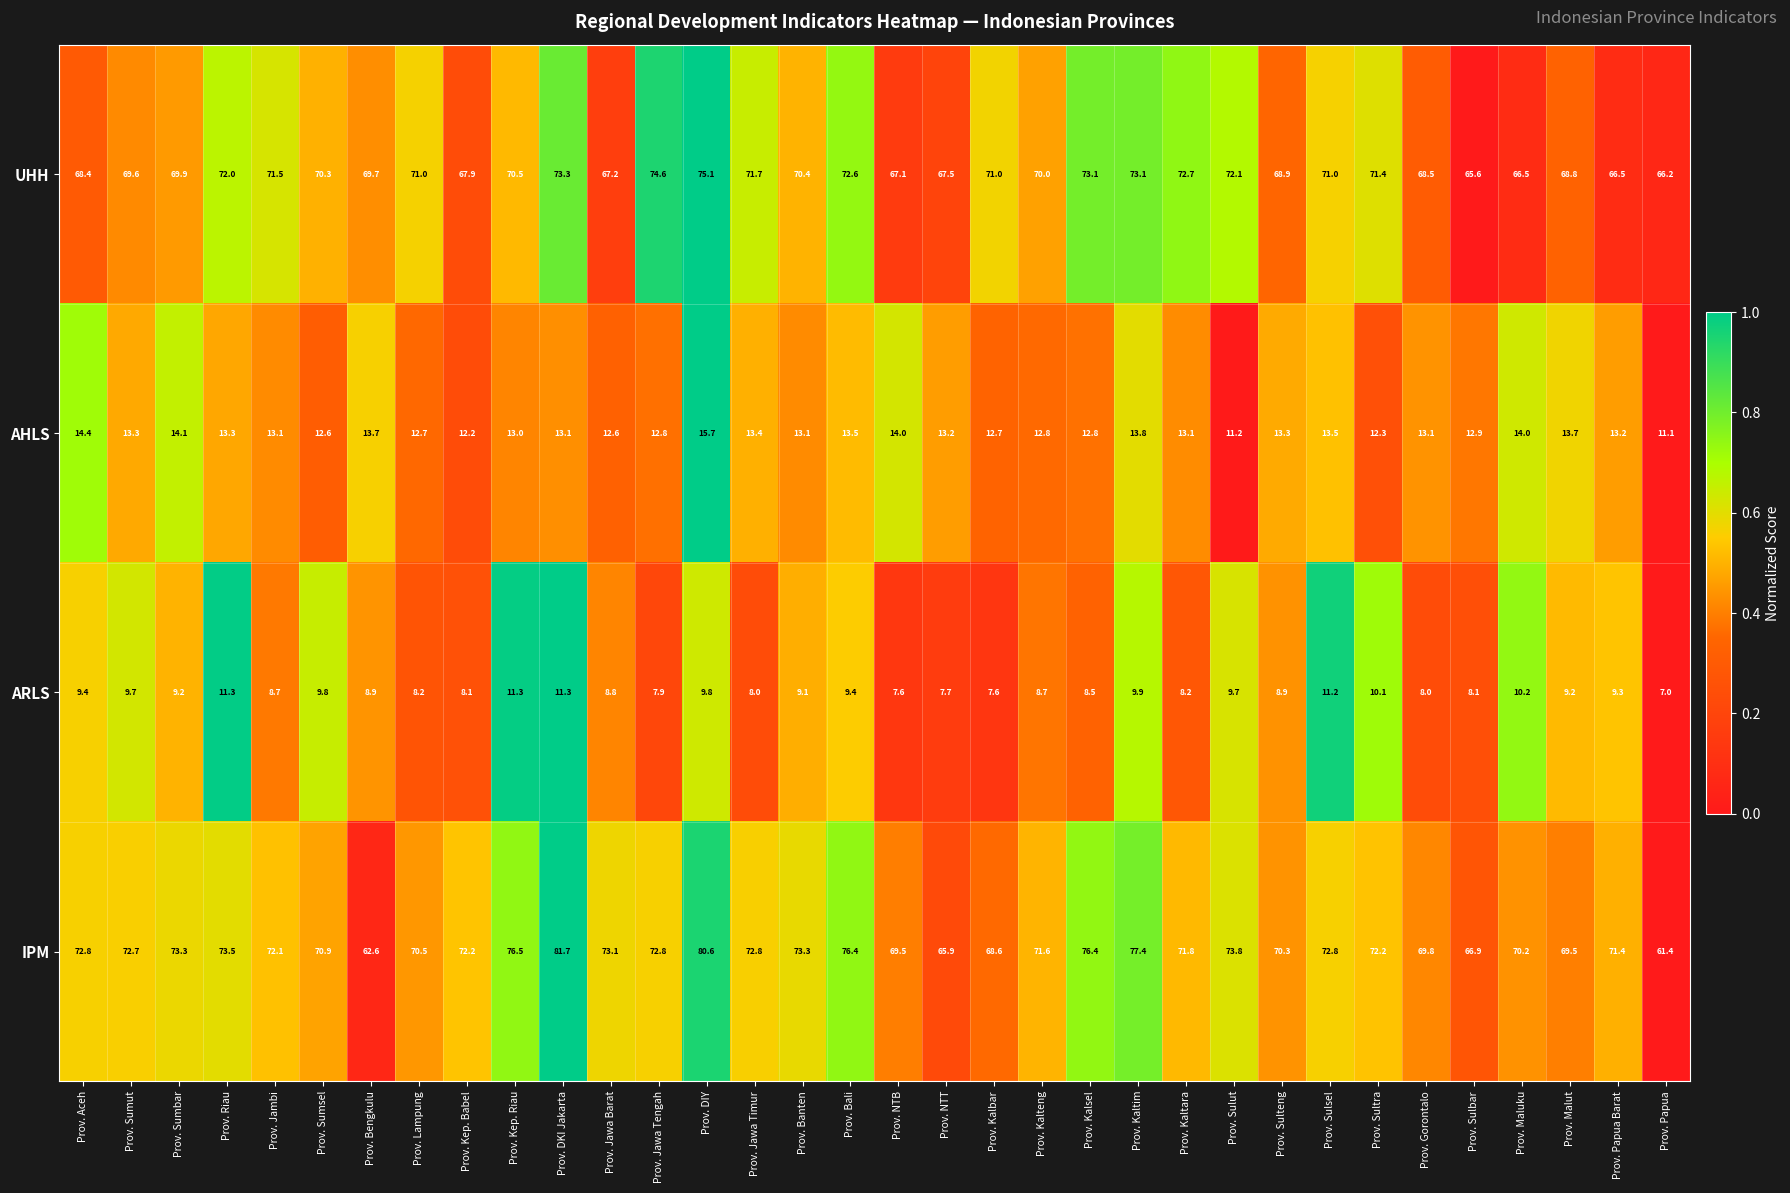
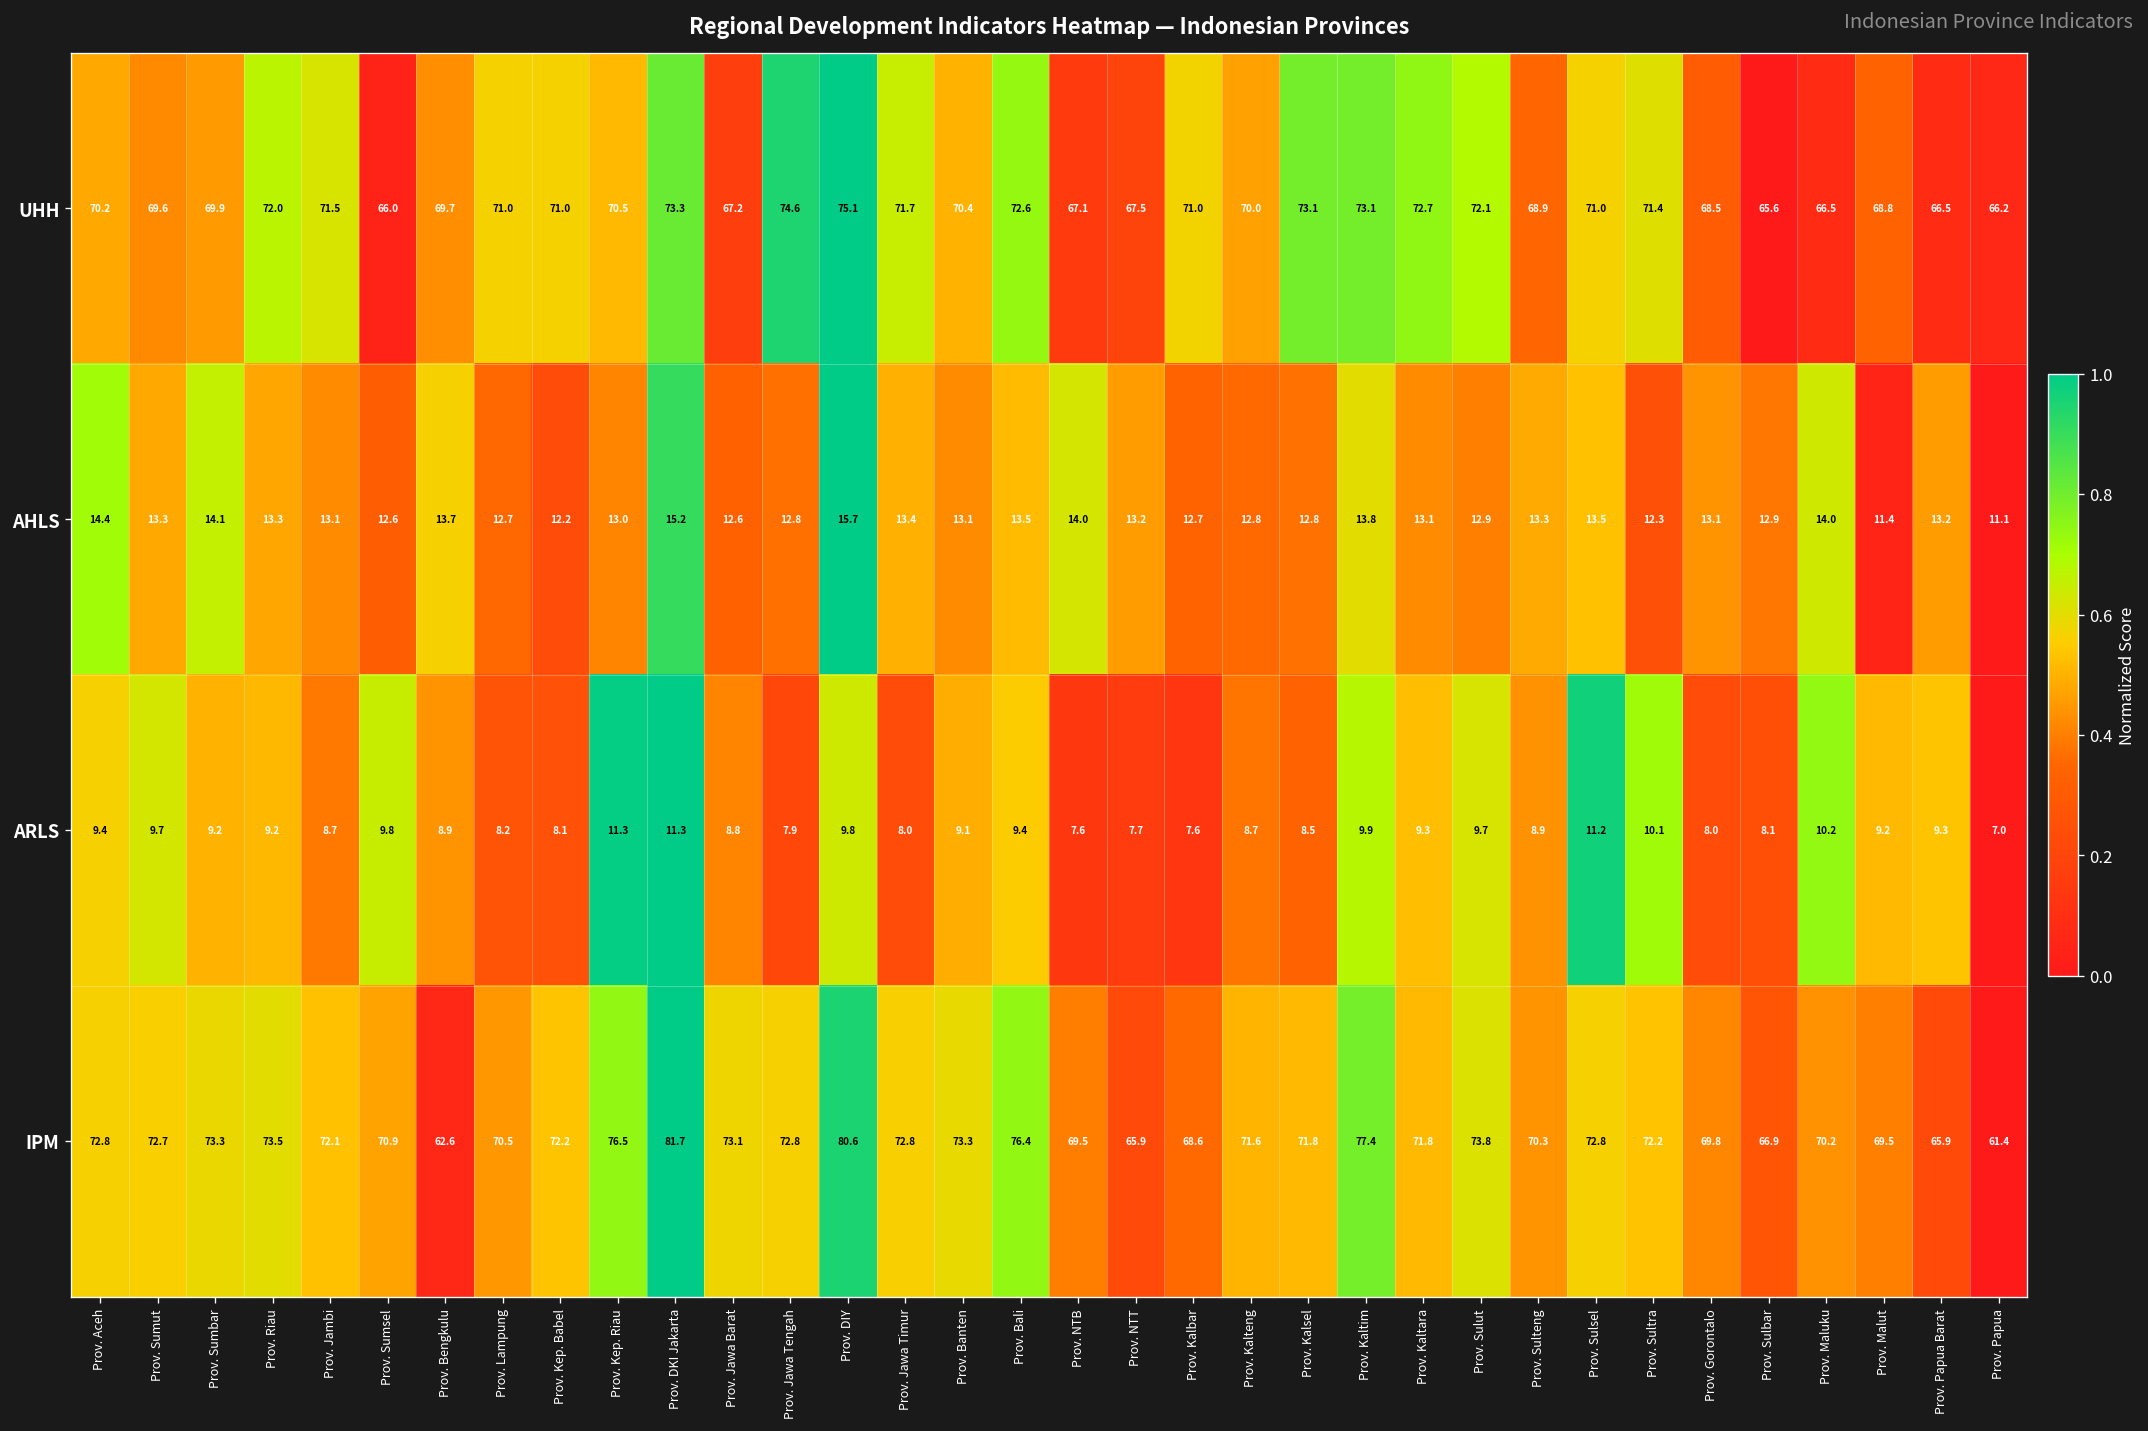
UHH, Prov. Aceh: 68.4 -> 70.2
UHH, Prov. Sumsel: 70.3 -> 66.0
UHH, Prov. Kep. Babel: 67.9 -> 71.0
AHLS, Prov. DKI Jakarta: 13.1 -> 15.2
AHLS, Prov. Sulut: 11.2 -> 12.9
AHLS, Prov. Malut: 13.7 -> 11.4
ARLS, Prov. Riau: 11.3 -> 9.2
ARLS, Prov. Kaltara: 8.2 -> 9.3
IPM, Prov. Kalsel: 76.4 -> 71.8
IPM, Prov. Papua Barat: 71.4 -> 65.9
